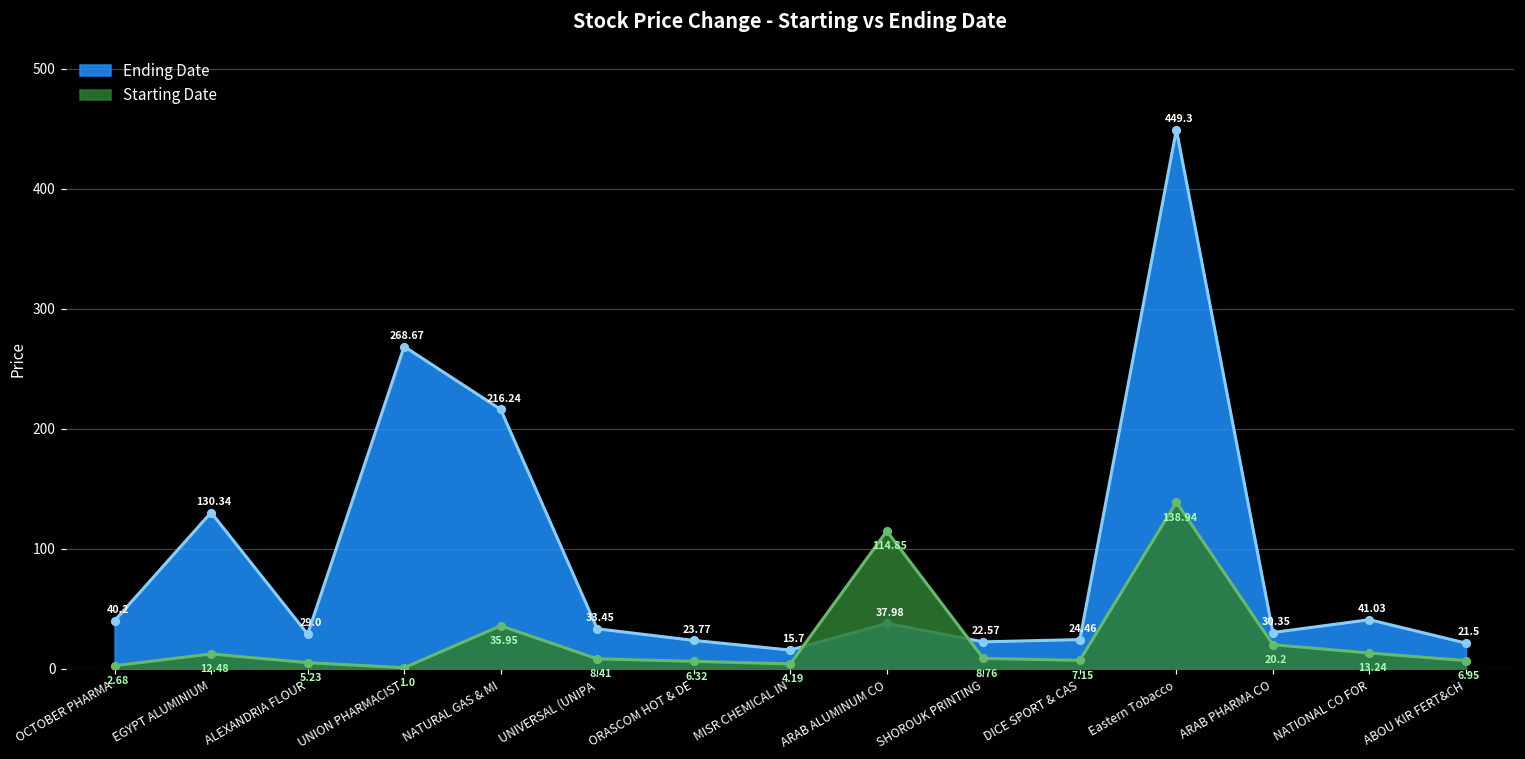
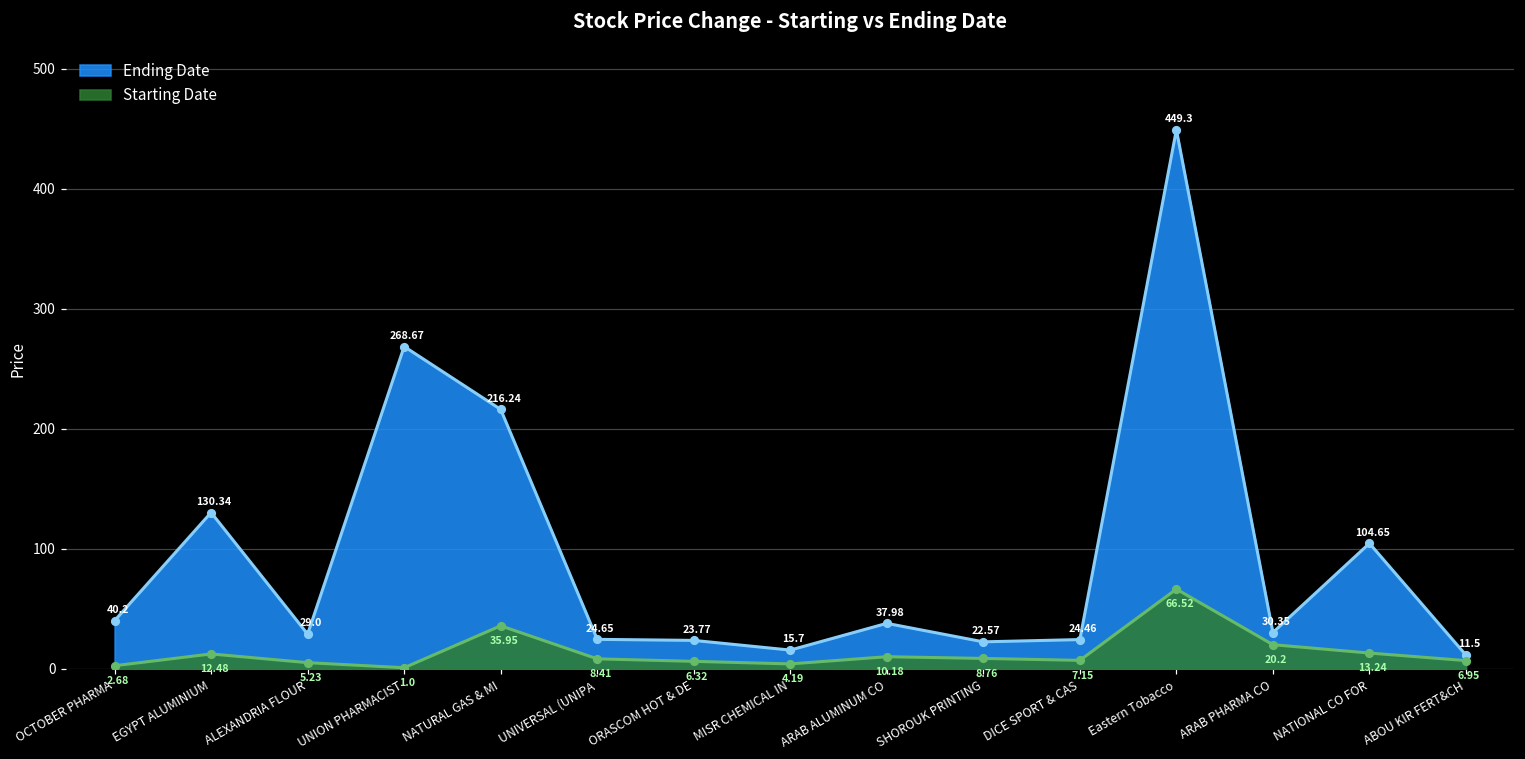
Ending Date, UNIVERSAL (UNIPA: 33.45 -> 24.65
Starting Date, ARAB ALUMINUM CO: 114.85 -> 10.18
Starting Date, Eastern Tobacco: 138.94 -> 66.52
Ending Date, NATIONAL CO FOR: 41.03 -> 104.65
Ending Date, ABOU KIR FERT&CH: 21.5 -> 11.5
